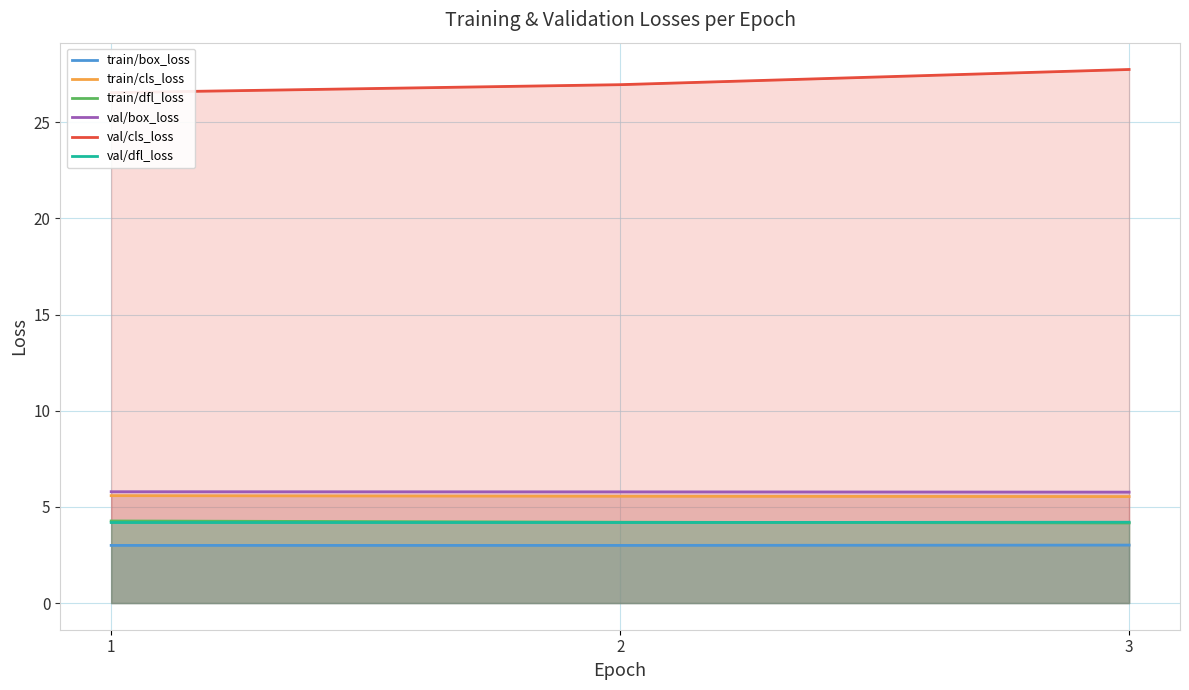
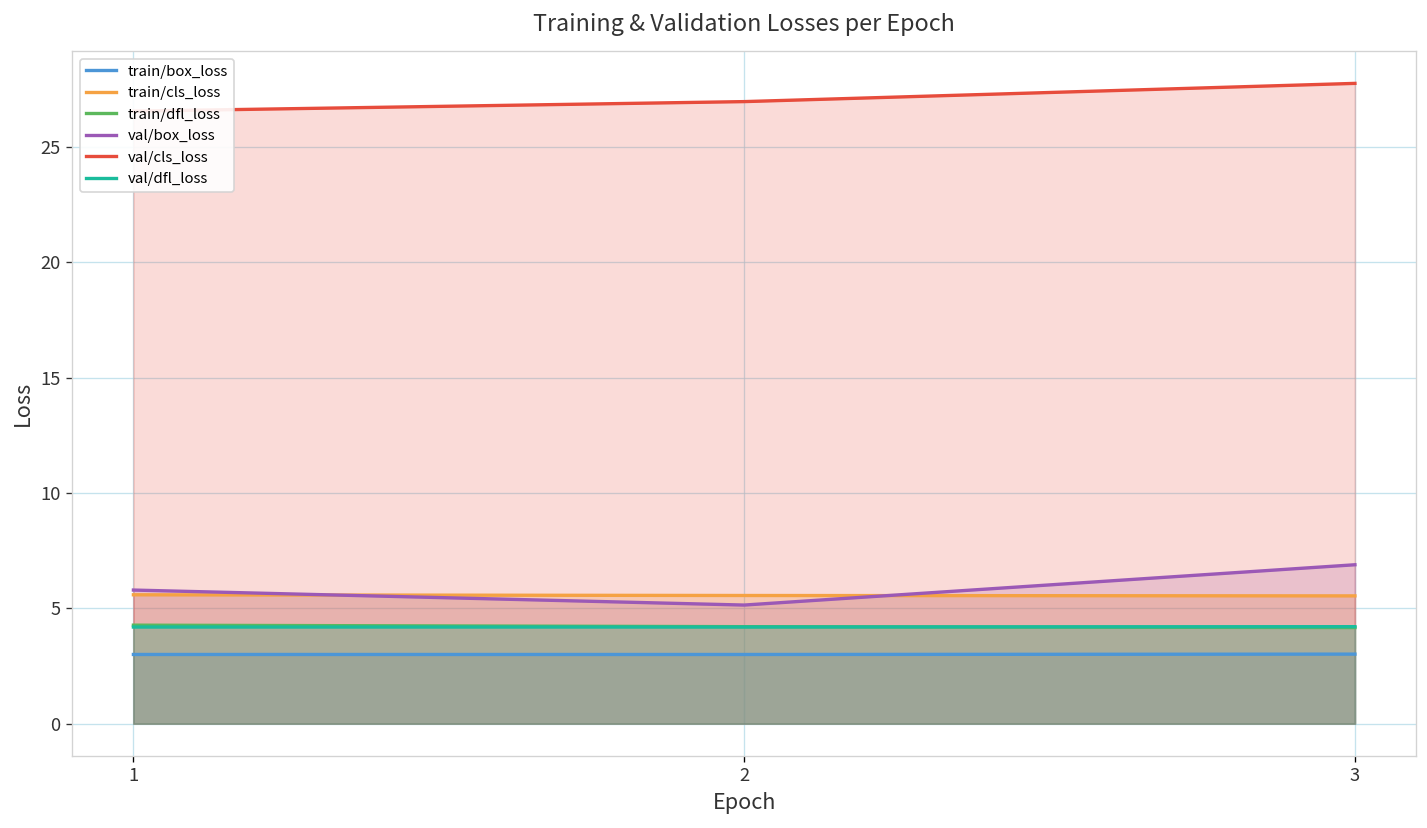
val/box_loss, 2: 5.8 -> 5.1
val/box_loss, 3: 5.8 -> 6.9
